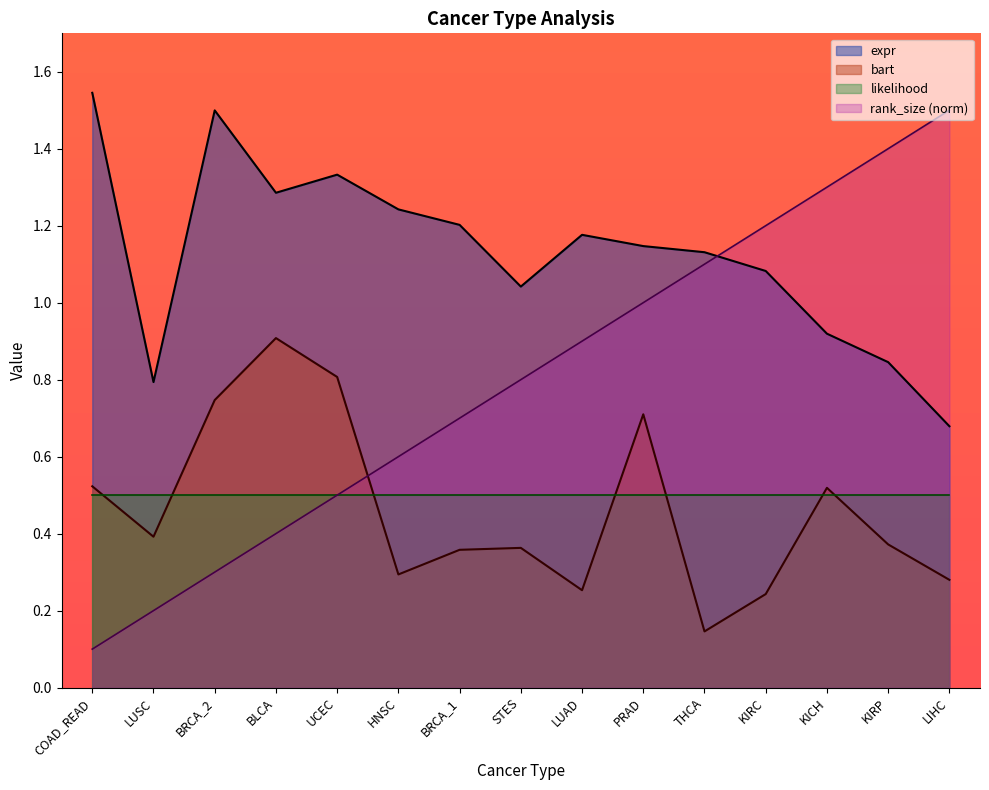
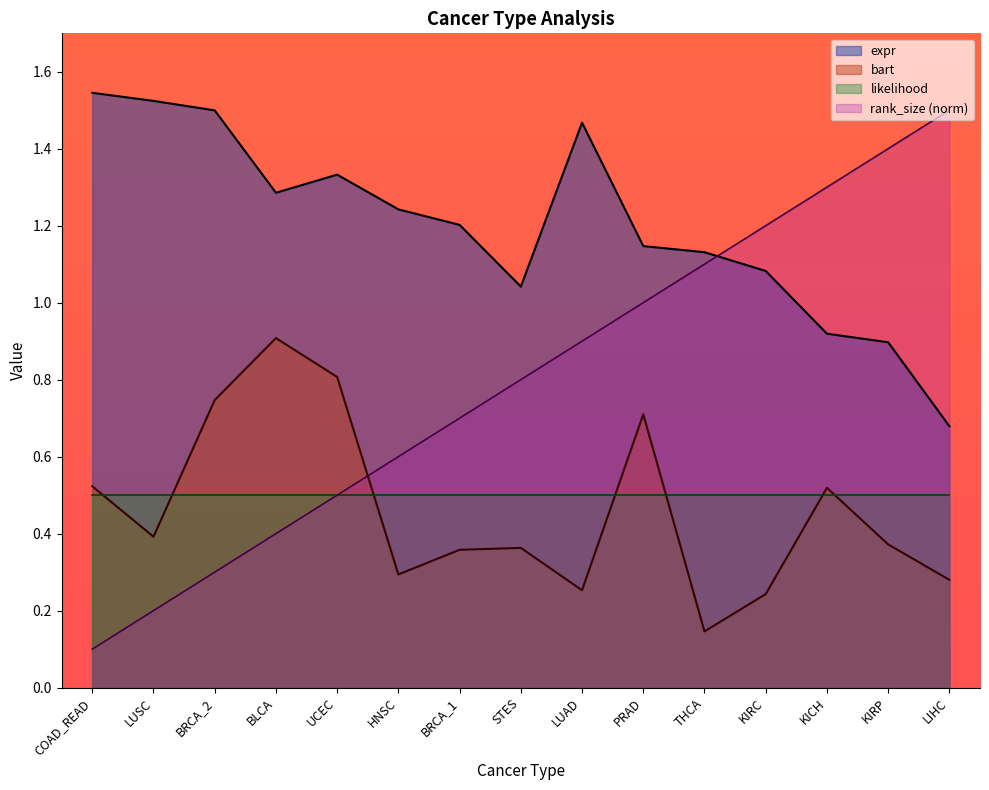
expr, LUSC: 0.79 -> 1.52
expr, LUAD: 1.18 -> 1.47
expr, KIRP: 0.85 -> 0.90
